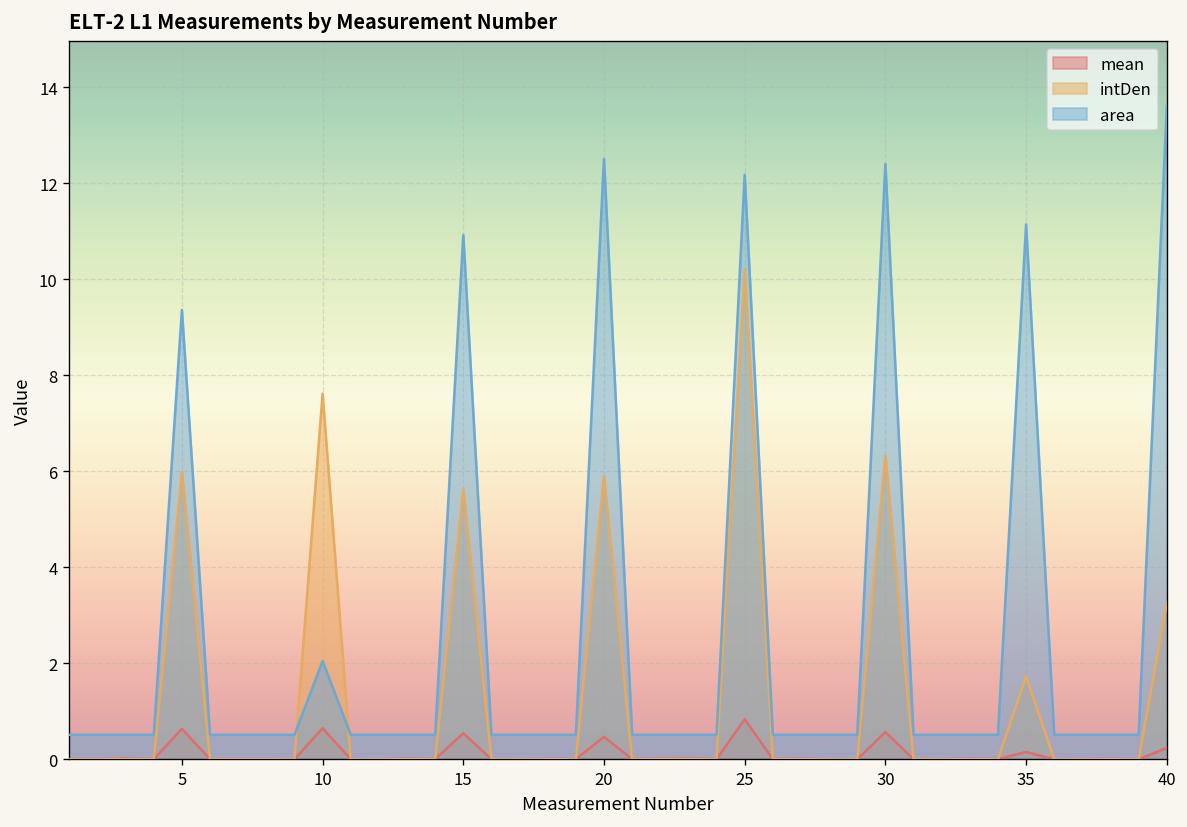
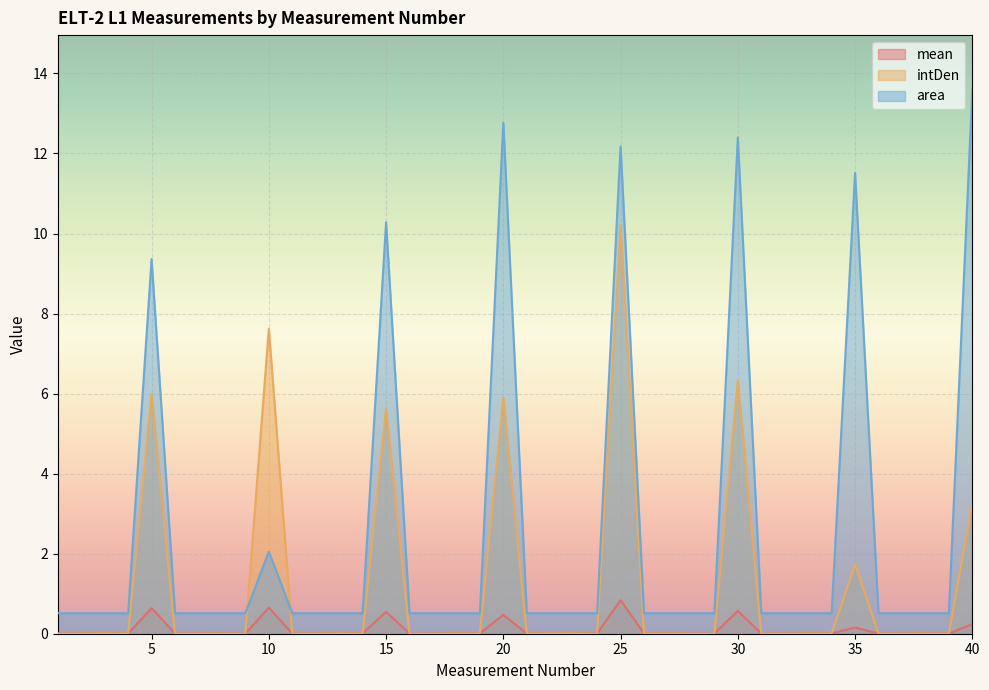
area, 15: 10.9 -> 10.3
area, 20: 12.5 -> 12.8
area, 35: 11.1 -> 11.5
